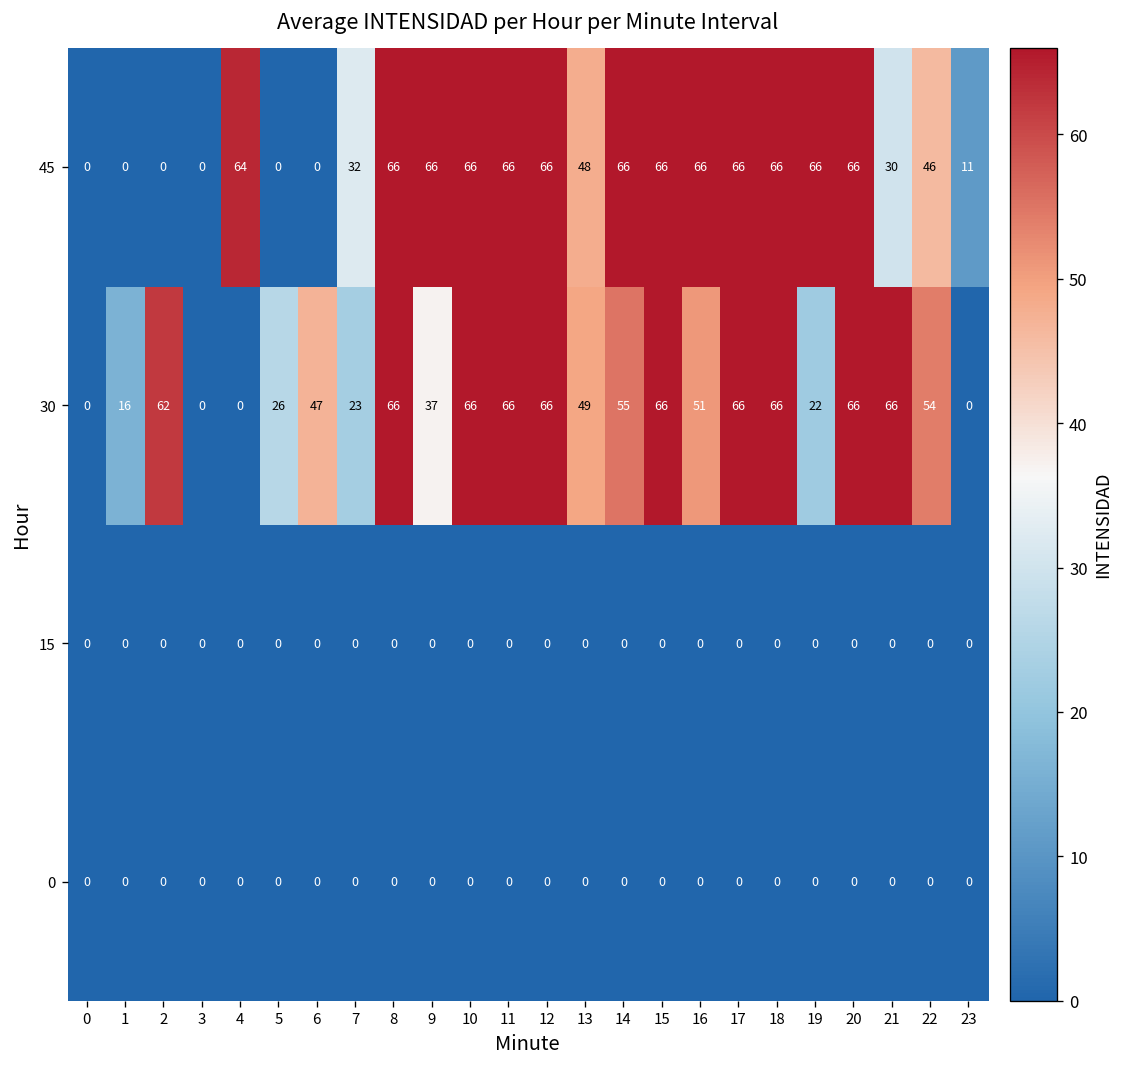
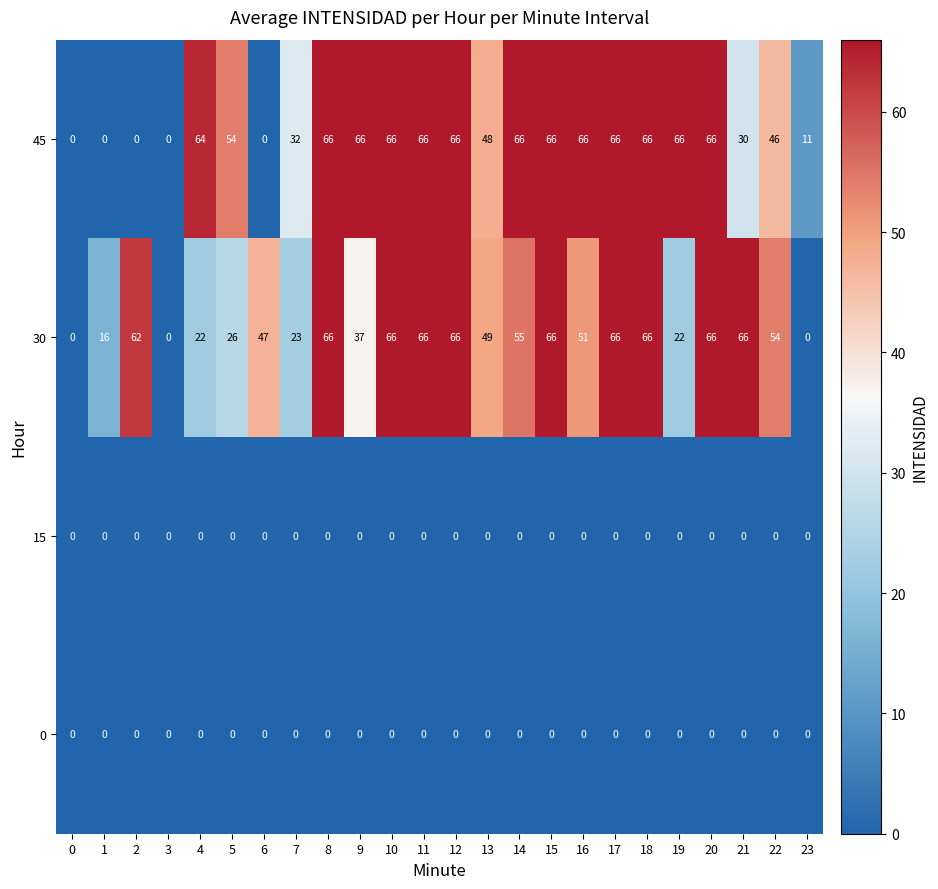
45, 5: 0 -> 54
30, 4: 0 -> 22
